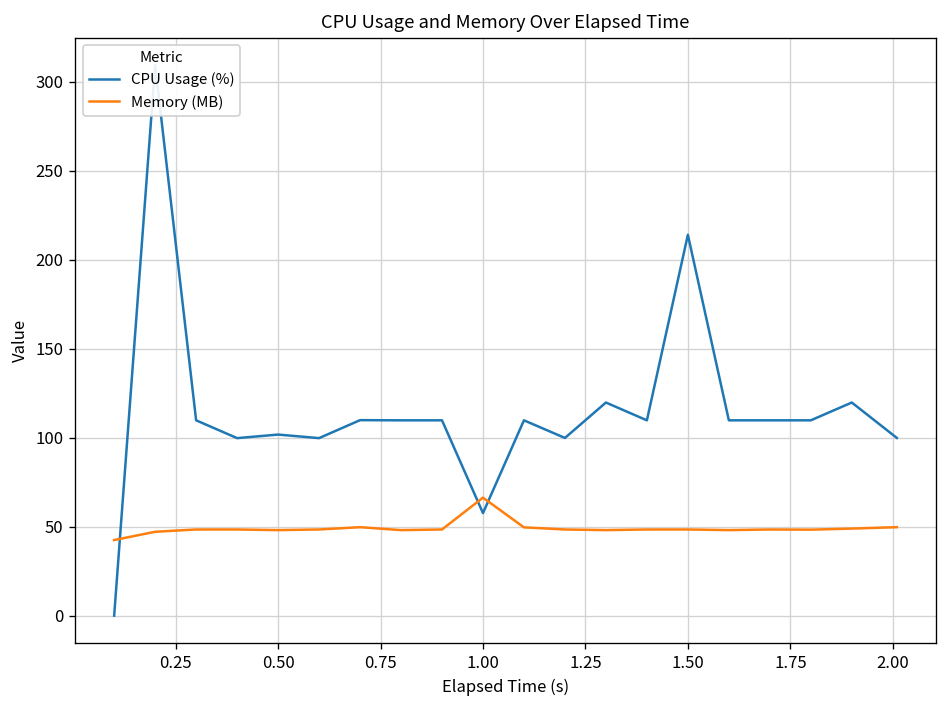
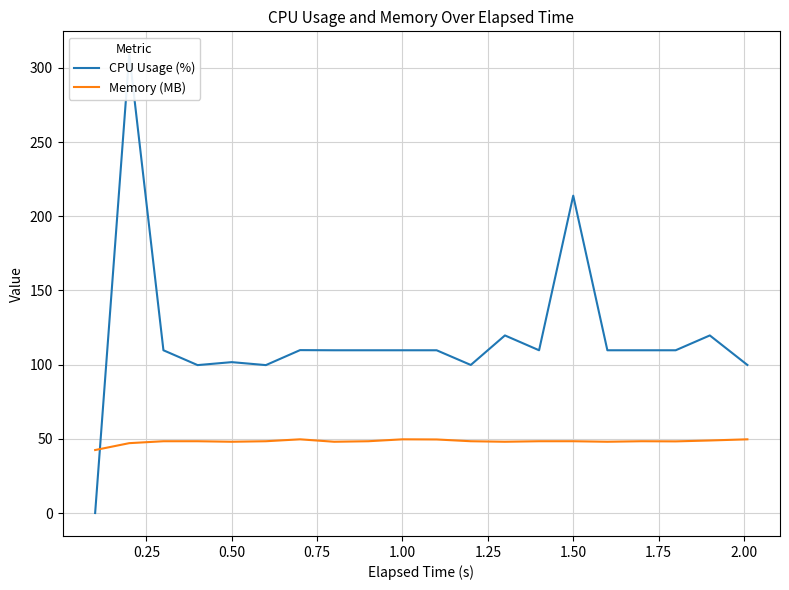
CPU Usage (%), 1.00: 58 -> 110
Memory (MB), 1.00: 66 -> 50
